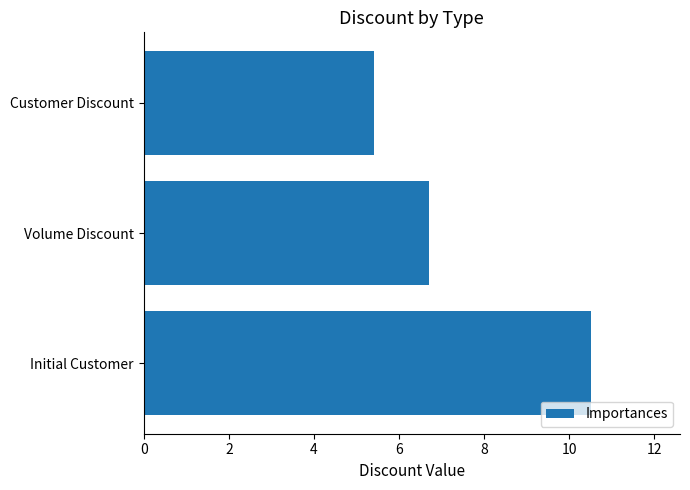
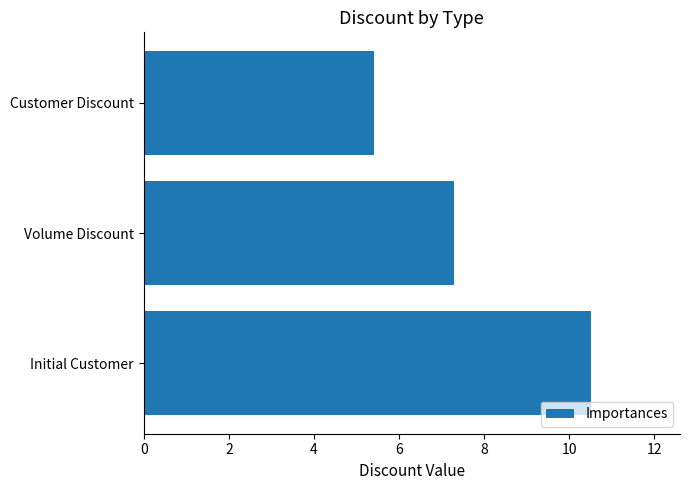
Volume Discount: 6.7 -> 7.3
